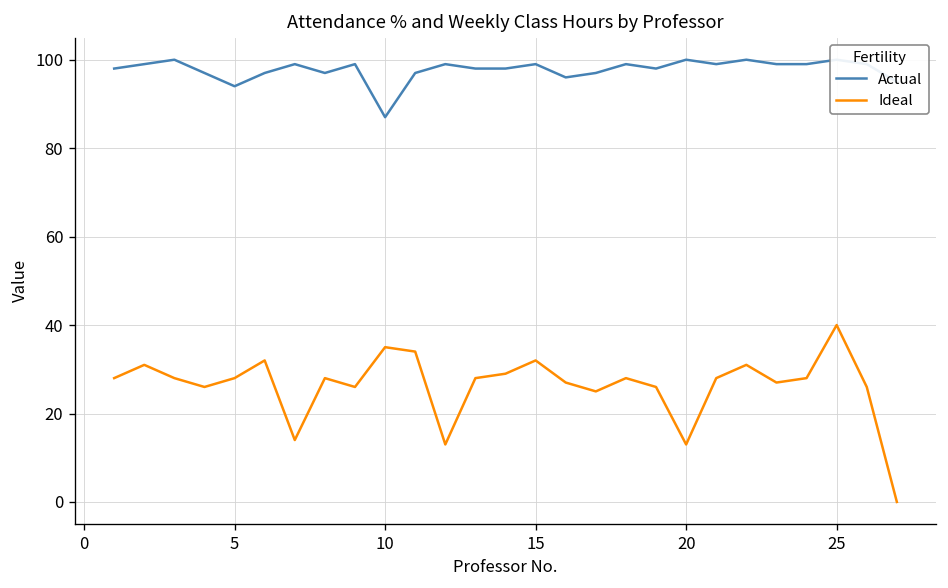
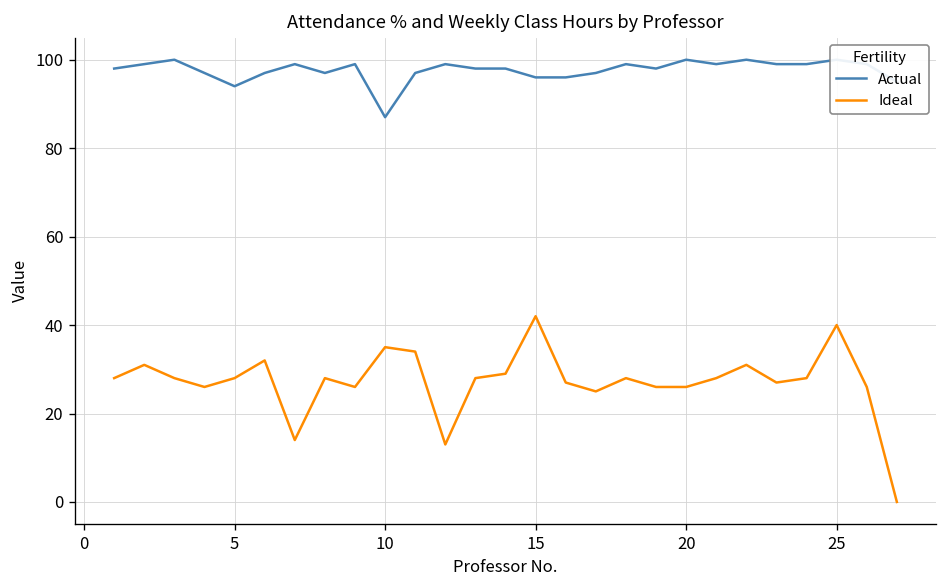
Actual, 15: 99 -> 96
Ideal, 15: 32 -> 42
Ideal, 20: 13 -> 26
